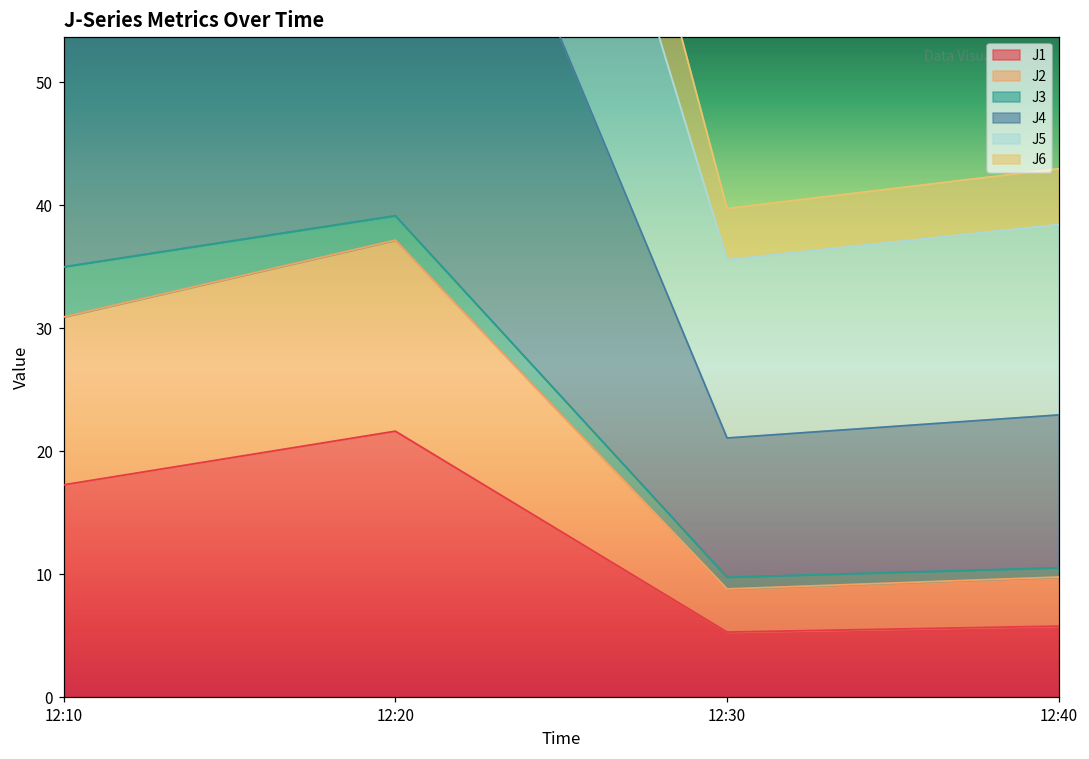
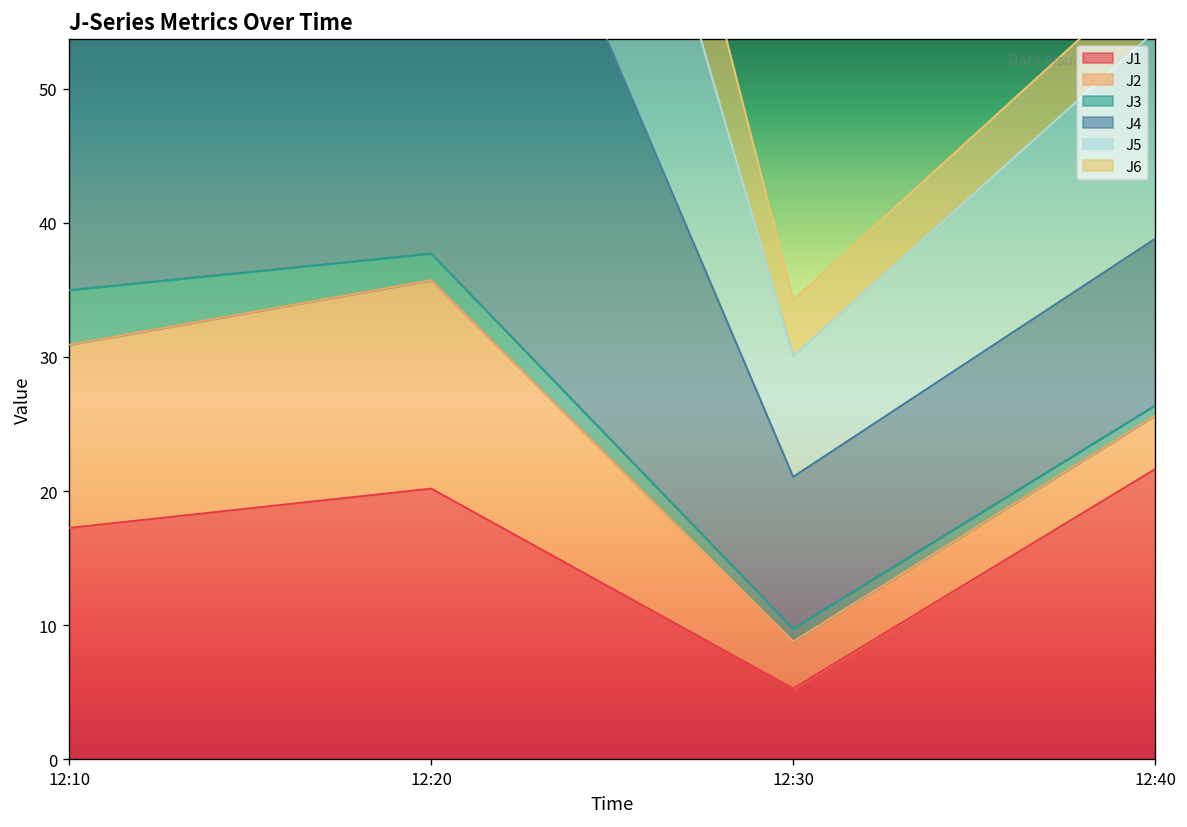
J1, 12:20: 21.6 -> 20.2
J5, 12:30: 14.5 -> 9.0
J1, 12:40: 5.8 -> 21.6
